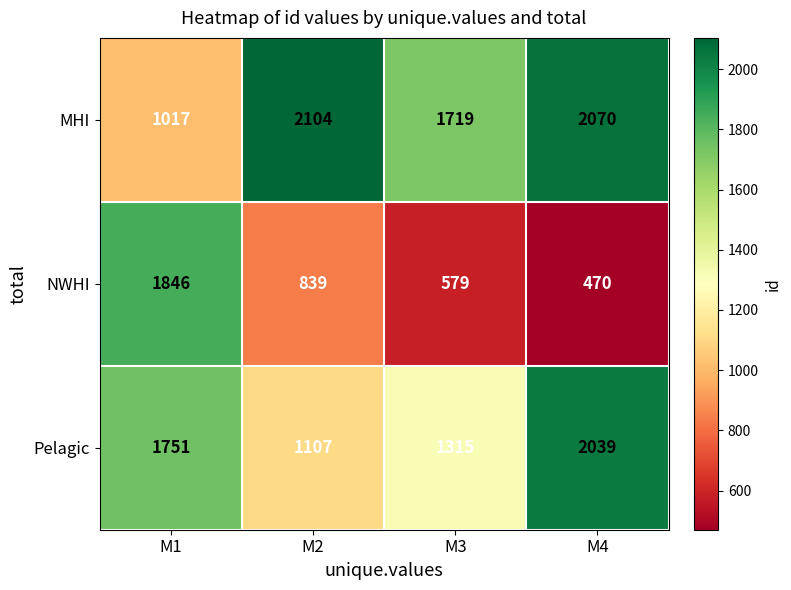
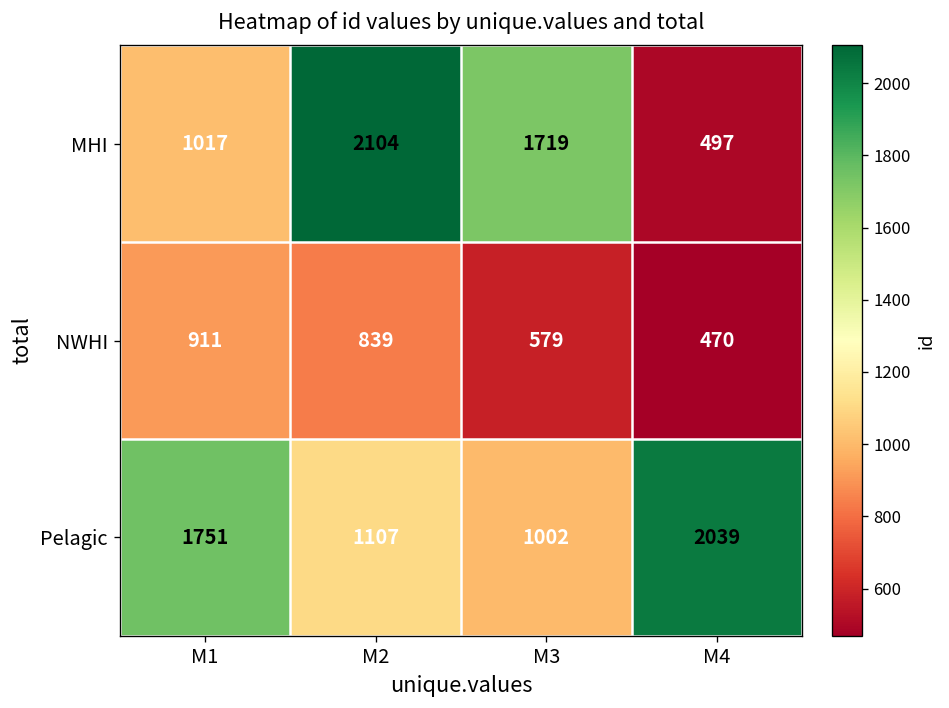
MHI, M4: 2070 -> 497
NWHI, M1: 1846 -> 911
Pelagic, M3: 1315 -> 1002
